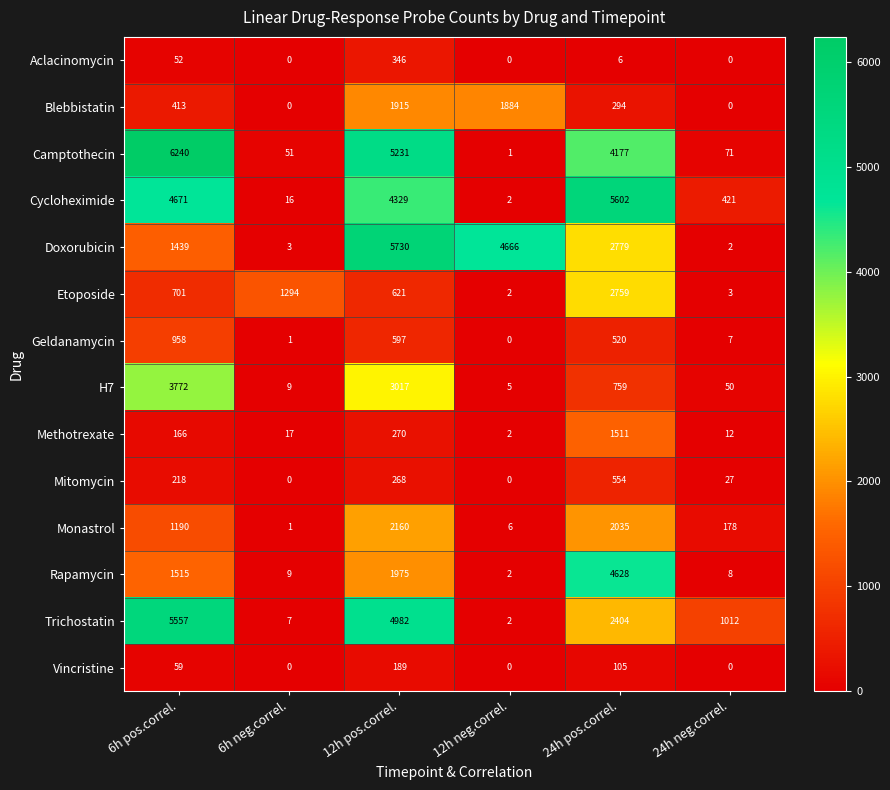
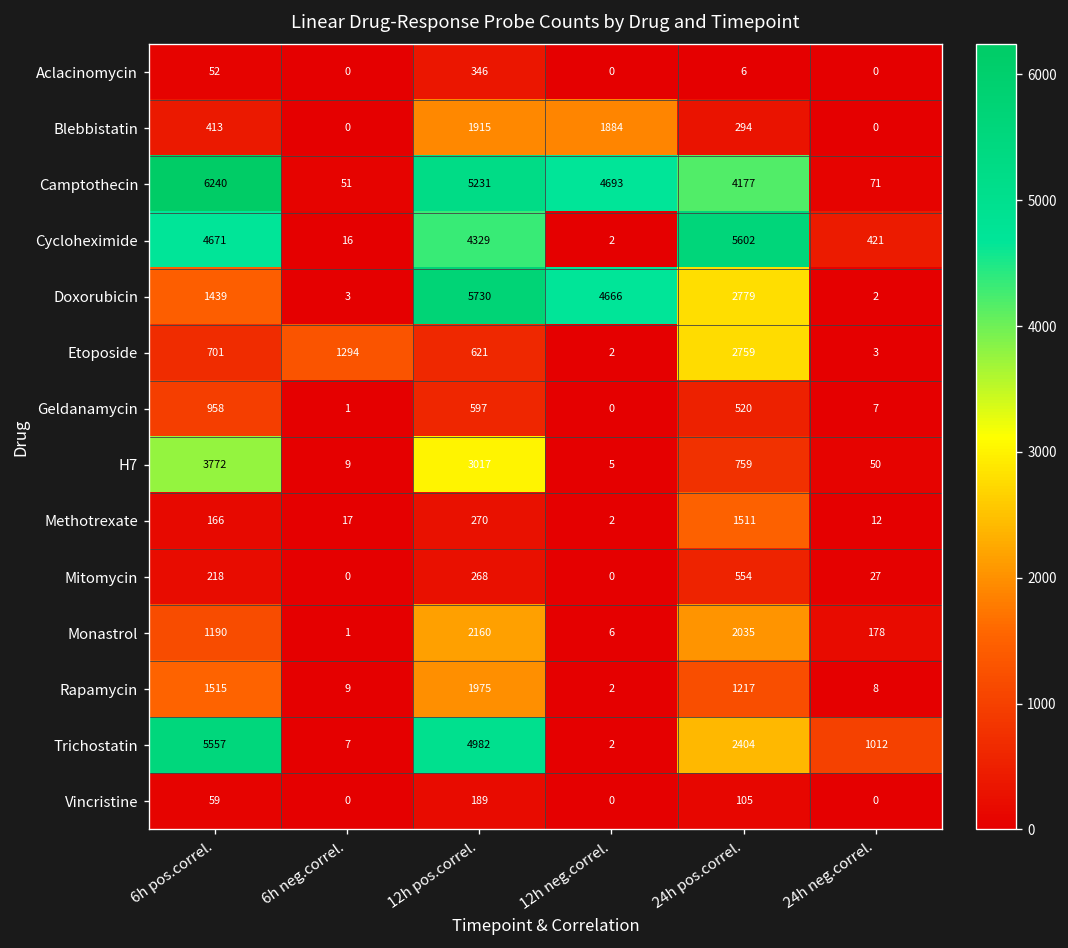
Camptothecin, 12h neg.correl.: 1 -> 4693
Rapamycin, 24h pos.correl.: 4628 -> 1217
